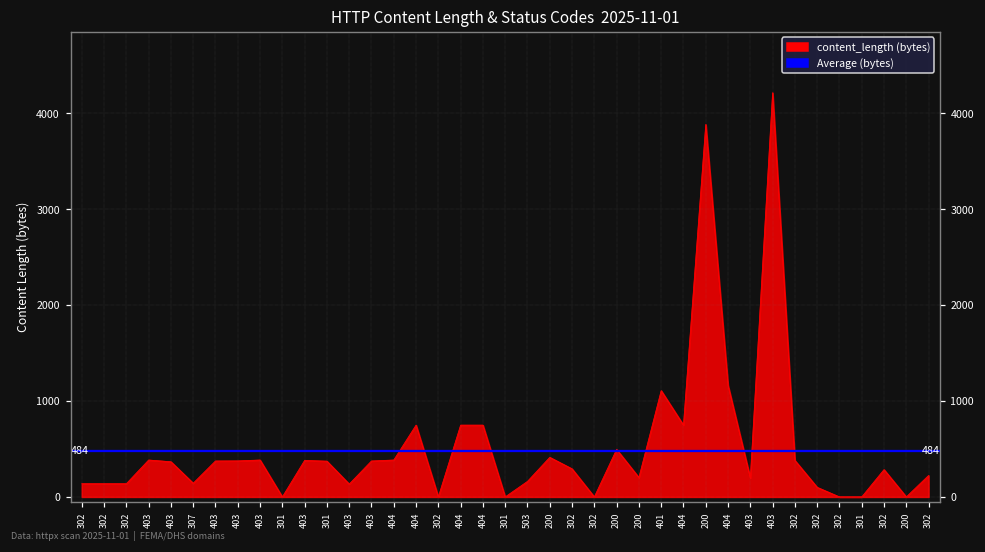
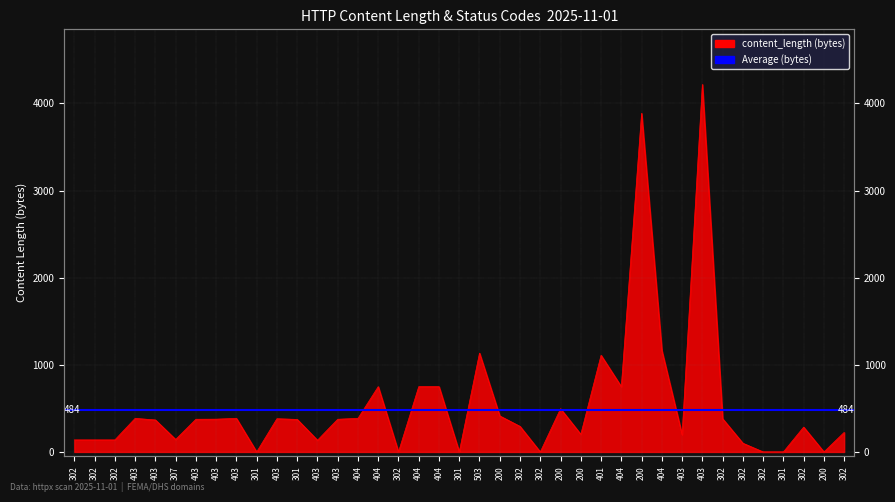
503: 200 -> 1100
